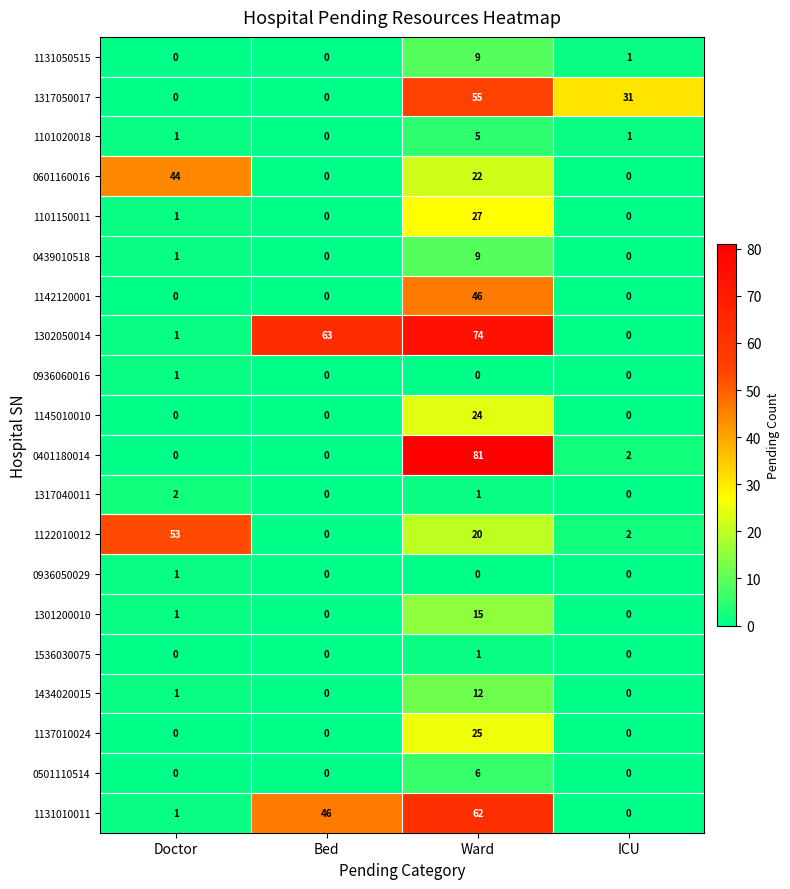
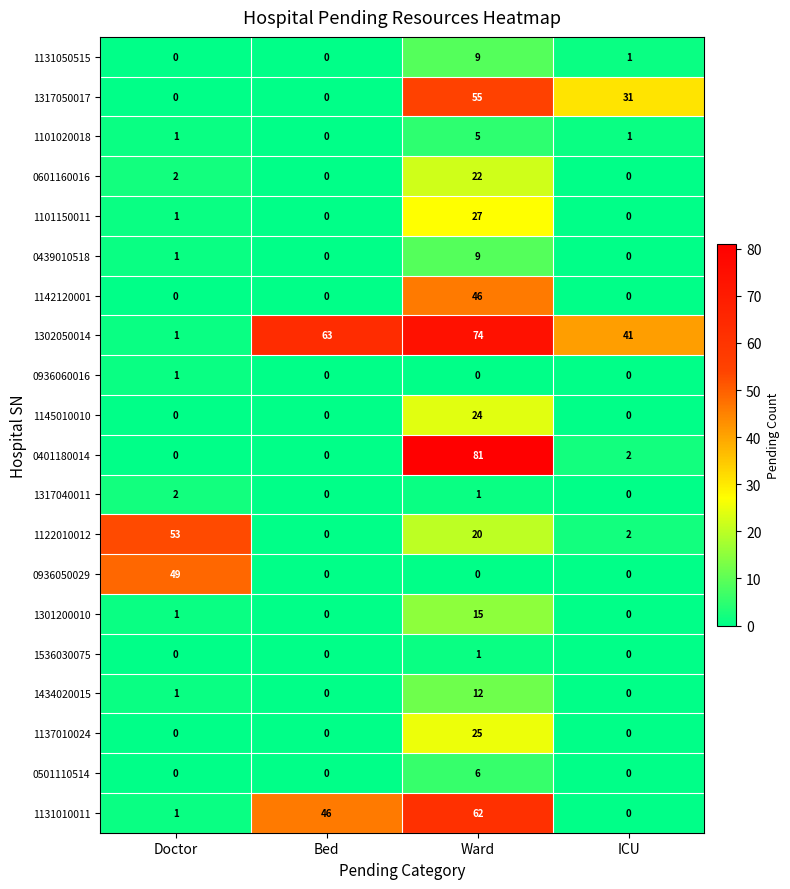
0601160016, Doctor: 44 -> 2
1302050014, ICU: 0 -> 41
0936050029, Doctor: 1 -> 49
